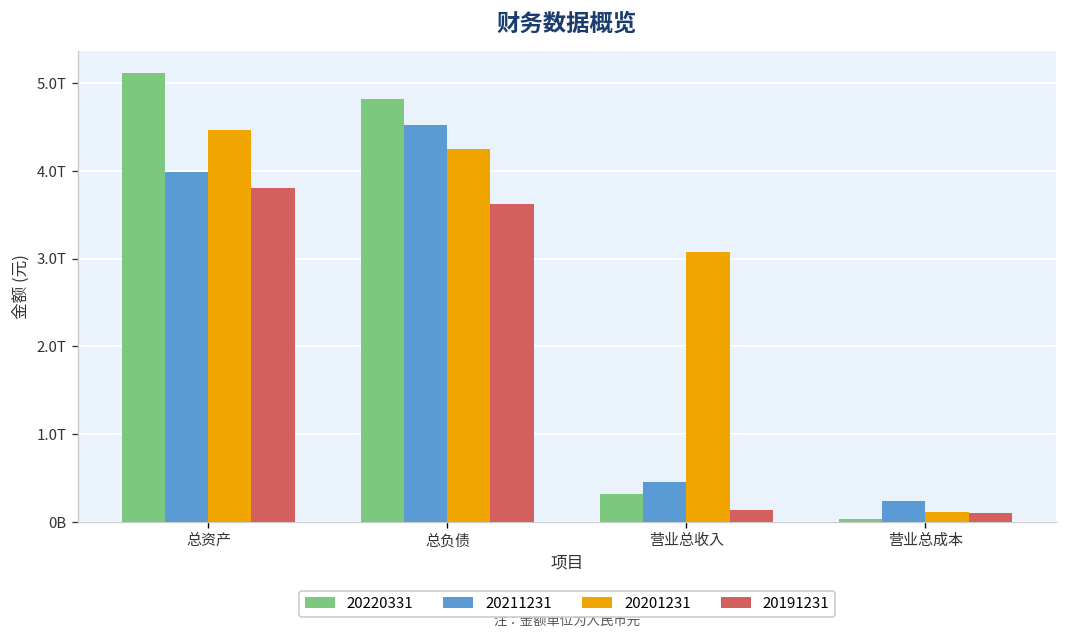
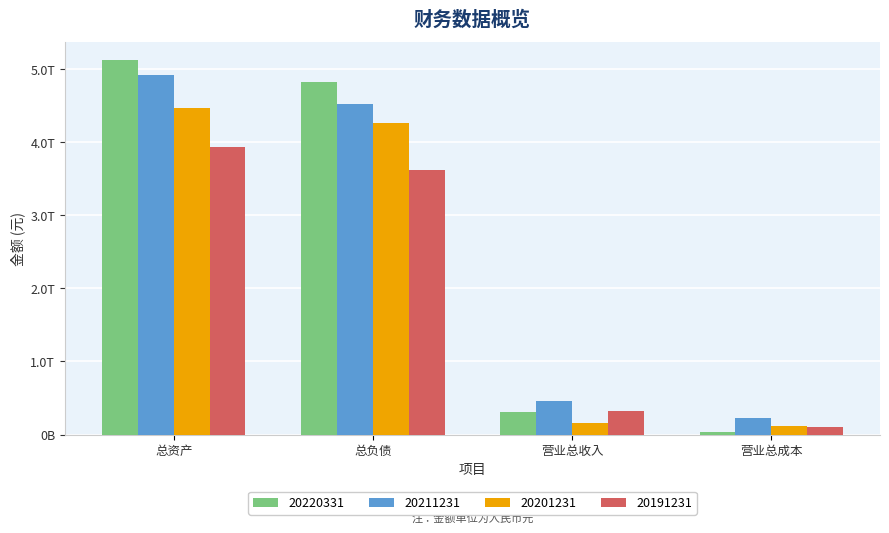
20211231, 总资产: 4.0T -> 4.9T
20191231, 总资产: 3.8T -> 3.9T
20201231, 营业总收入: 3.1T -> 0.2T
20191231, 营业总收入: 0.1T -> 0.3T
